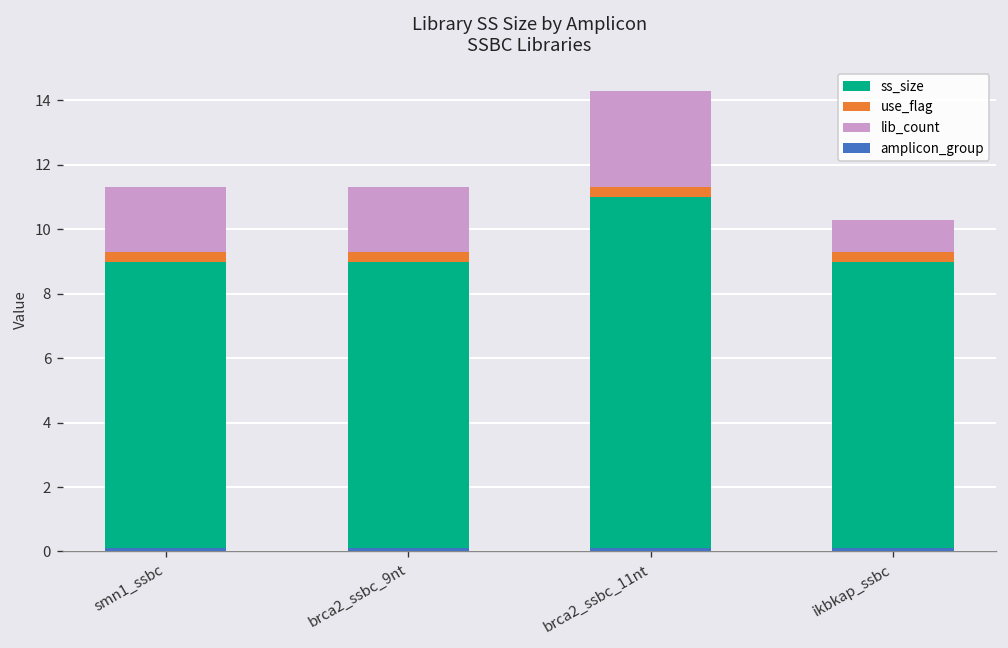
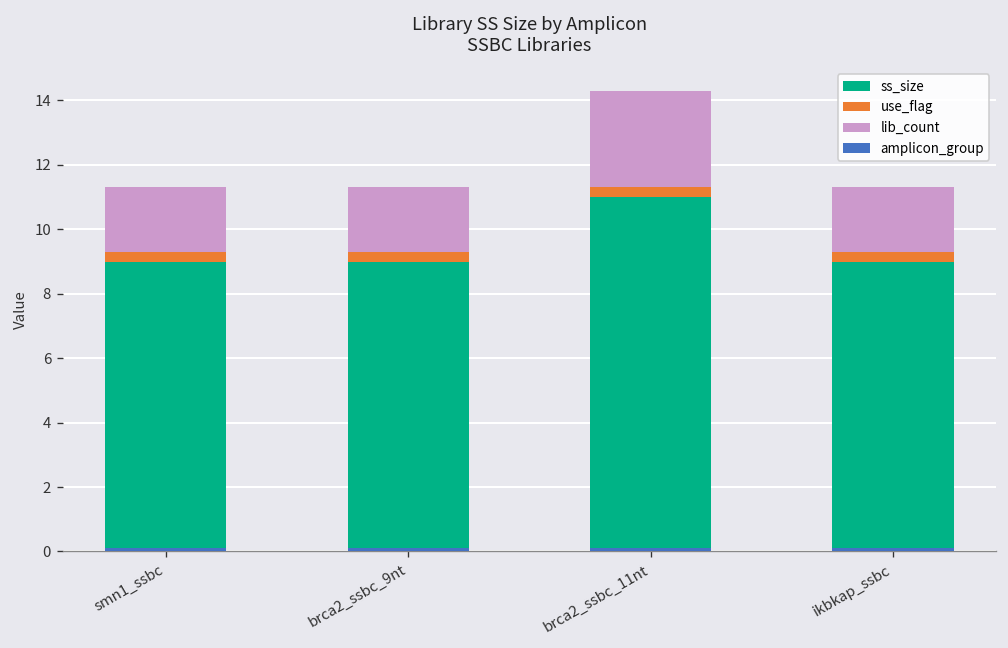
lib_count, ikbkap_ssbc: 1 -> 2
